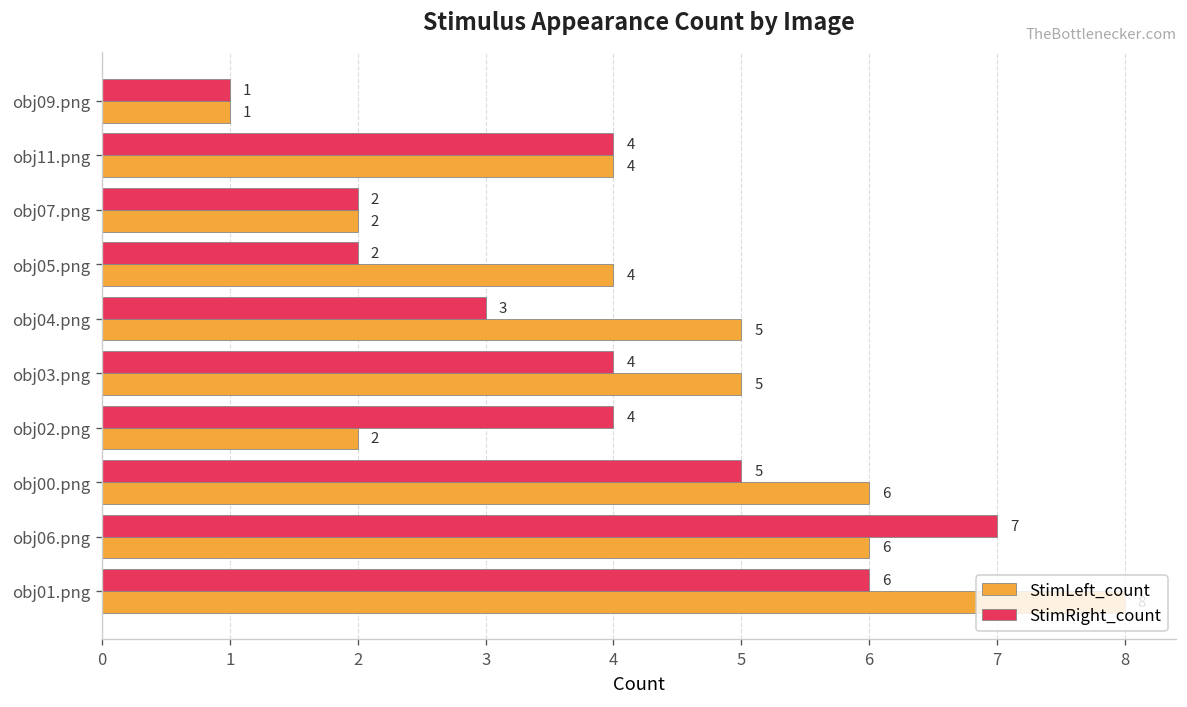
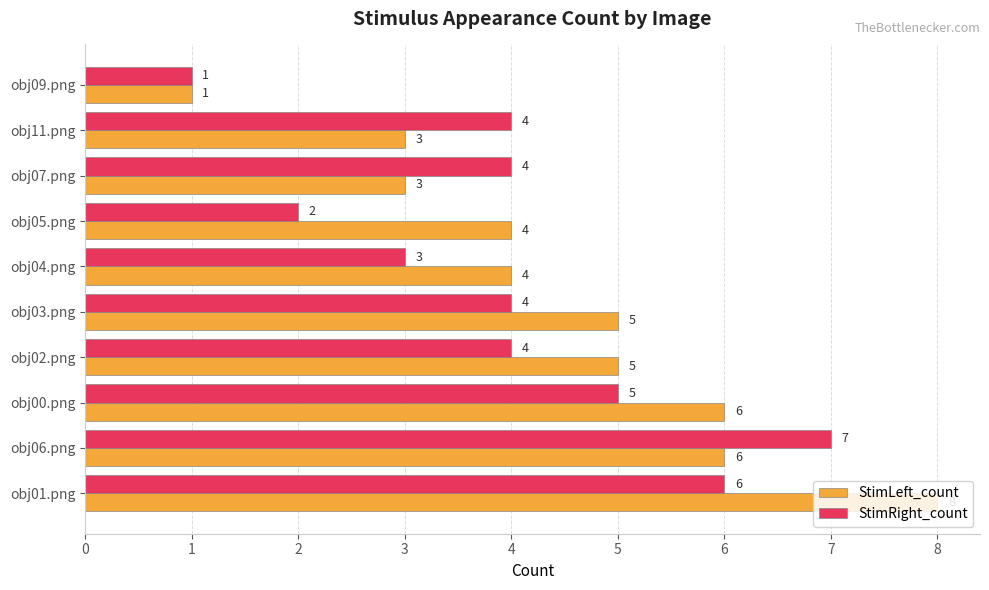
StimLeft_count, obj11.png: 4 -> 3
StimRight_count, obj07.png: 2 -> 4
StimLeft_count, obj07.png: 2 -> 3
StimLeft_count, obj04.png: 5 -> 4
StimLeft_count, obj02.png: 2 -> 5
